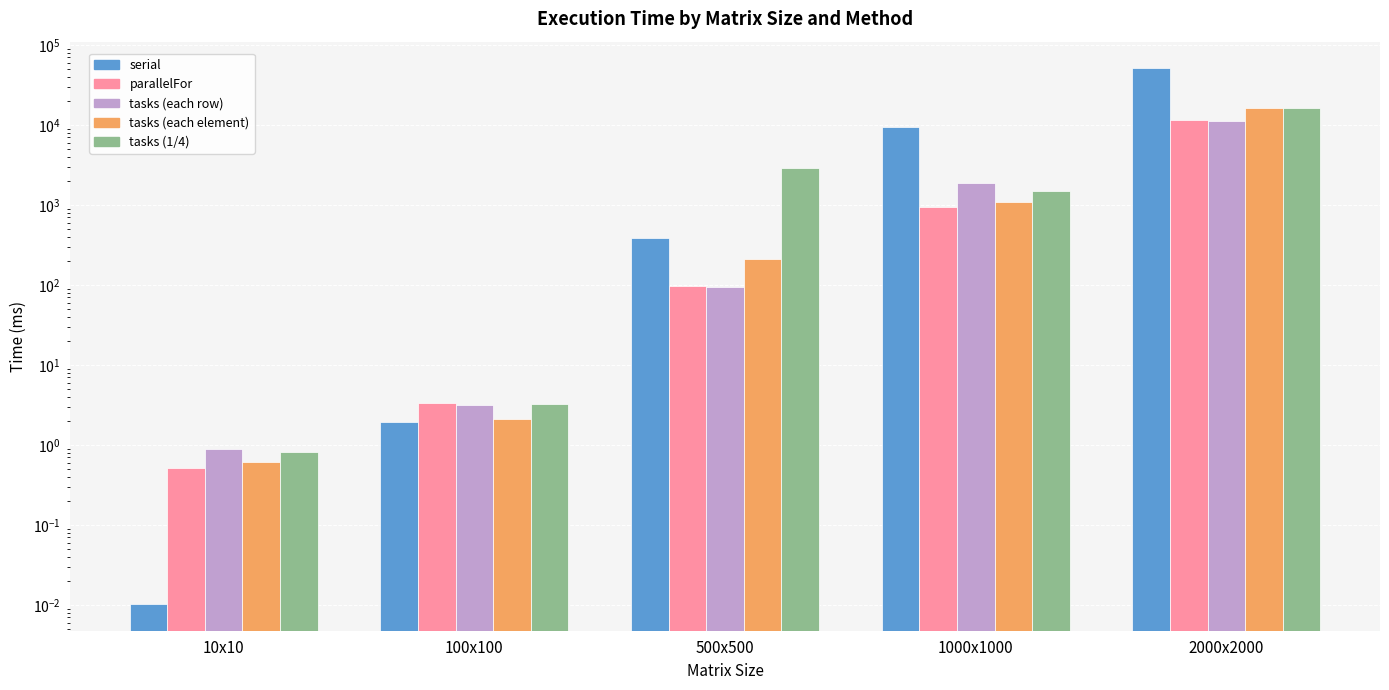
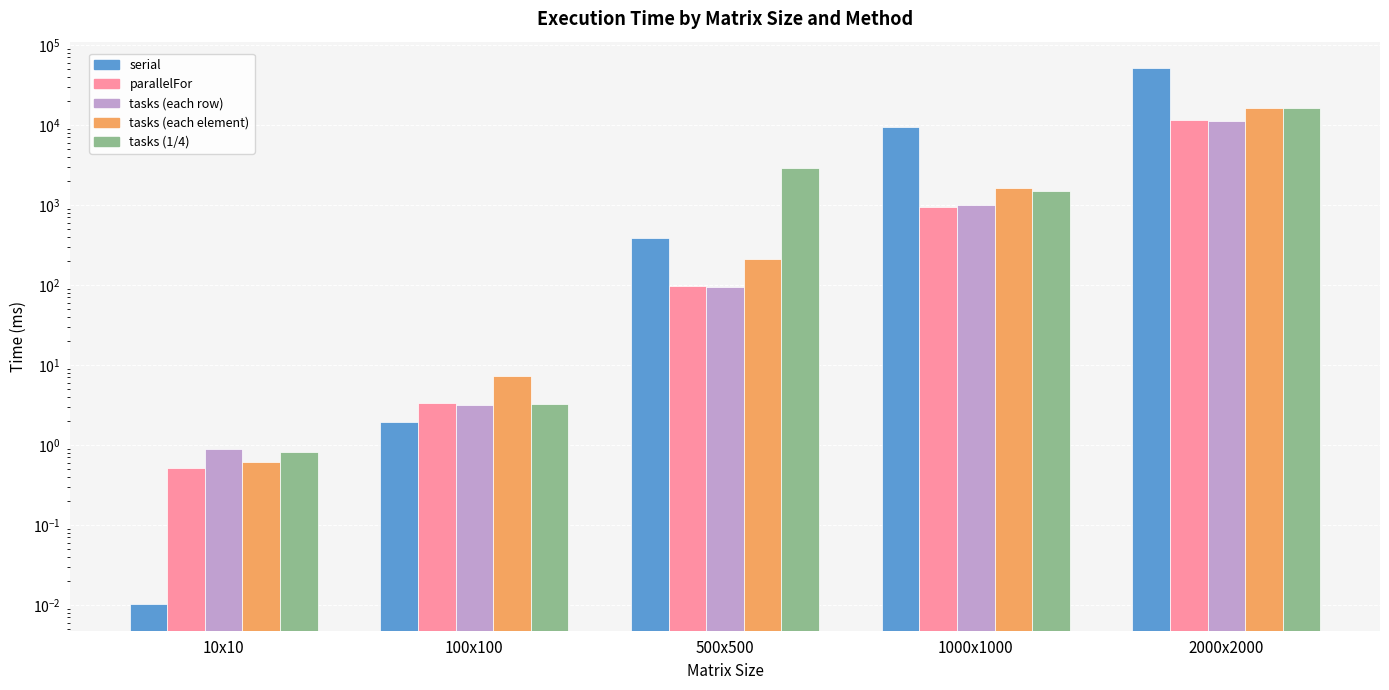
tasks (each element), 100x100: 2.1 -> 7
tasks (each row), 1000x1000: 1900 -> 1000
tasks (each element), 1000x1000: 1100 -> 1600
